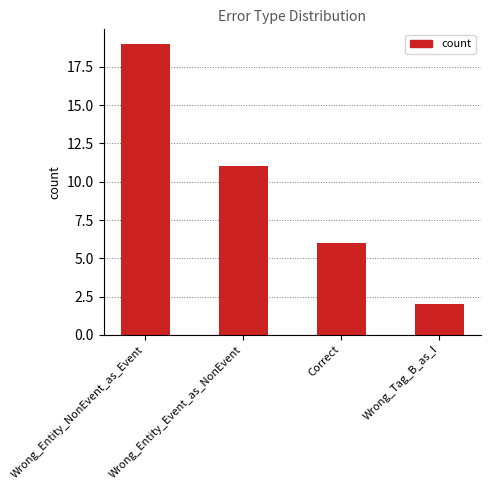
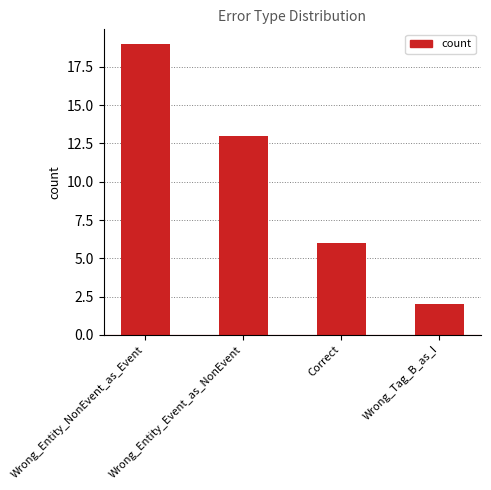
Wrong_Entity_Event_as_NonEvent: 11 -> 13
